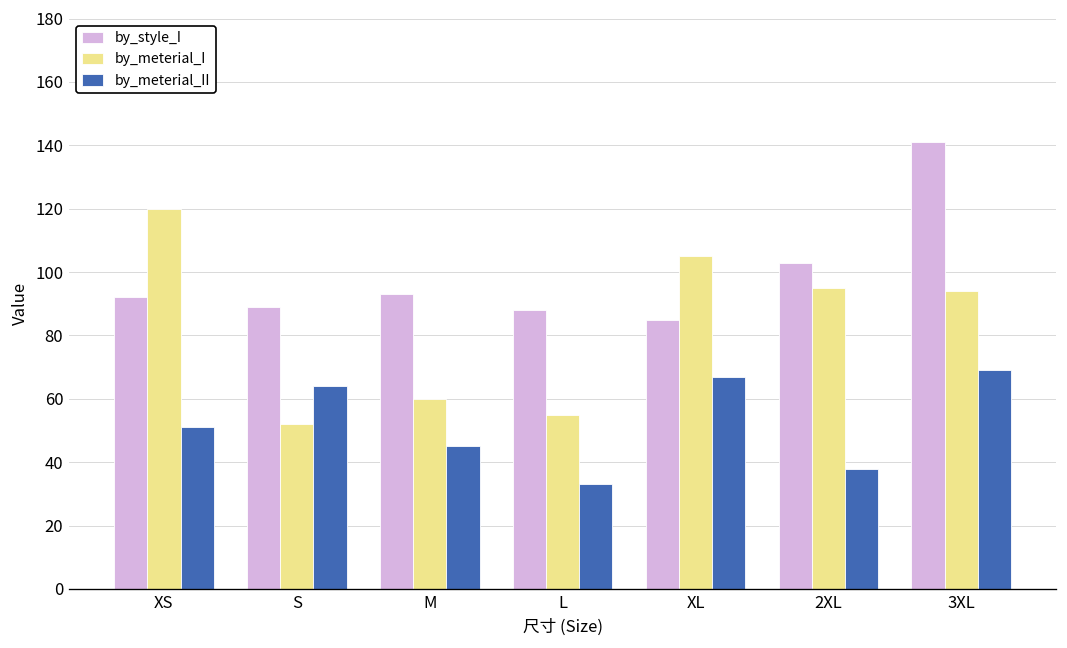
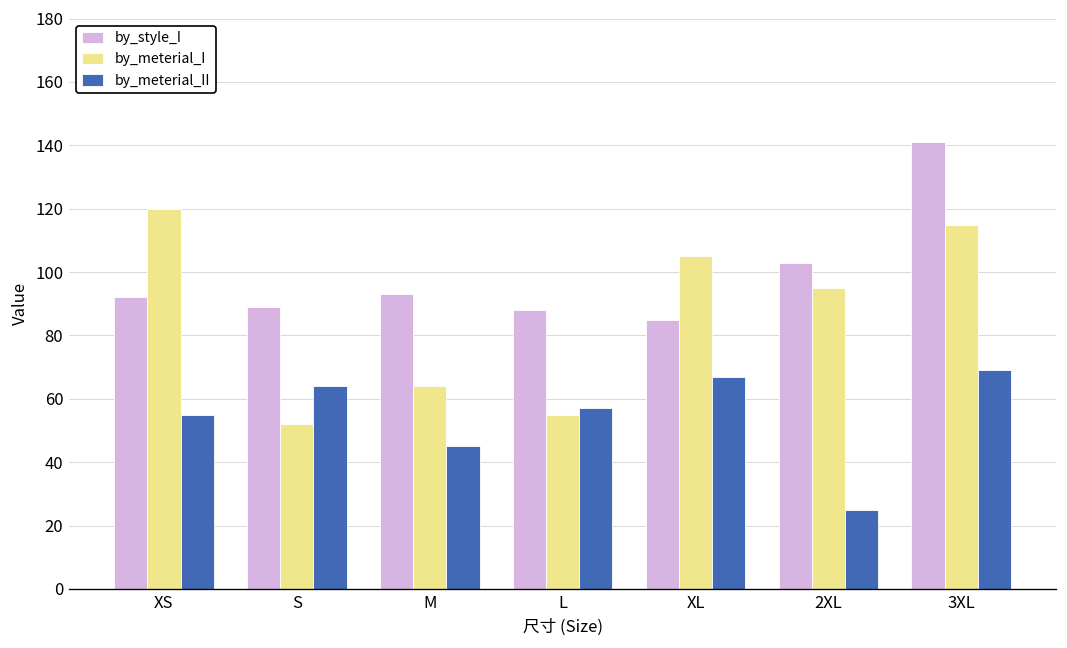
by_meterial_II, XS: 51 -> 55
by_meterial_I, M: 60 -> 64
by_meterial_II, L: 33 -> 57
by_meterial_II, 2XL: 38 -> 25
by_meterial_I, 3XL: 94 -> 115
